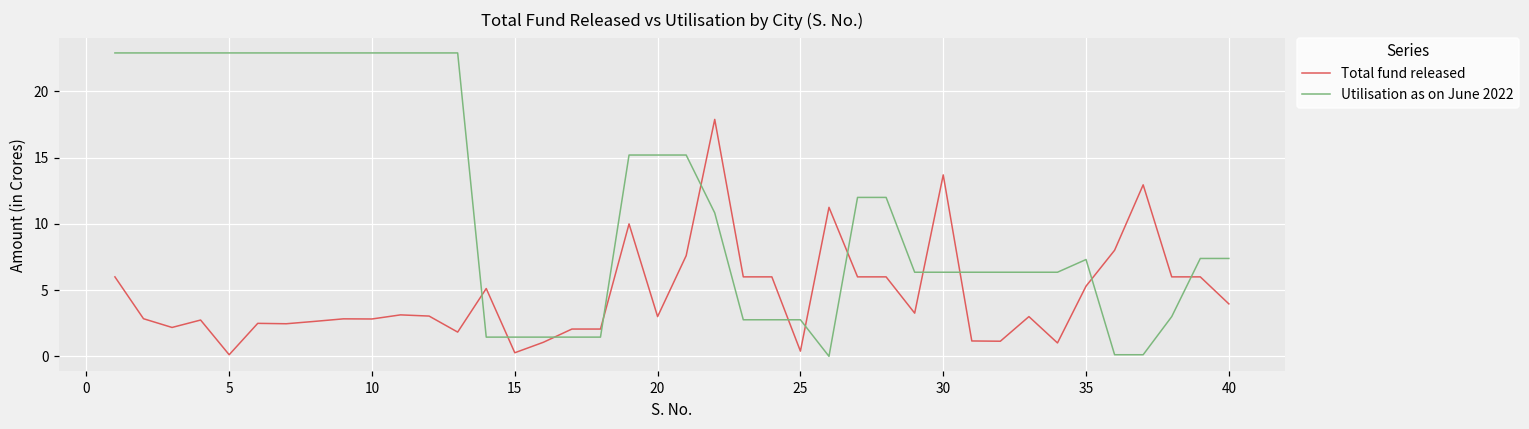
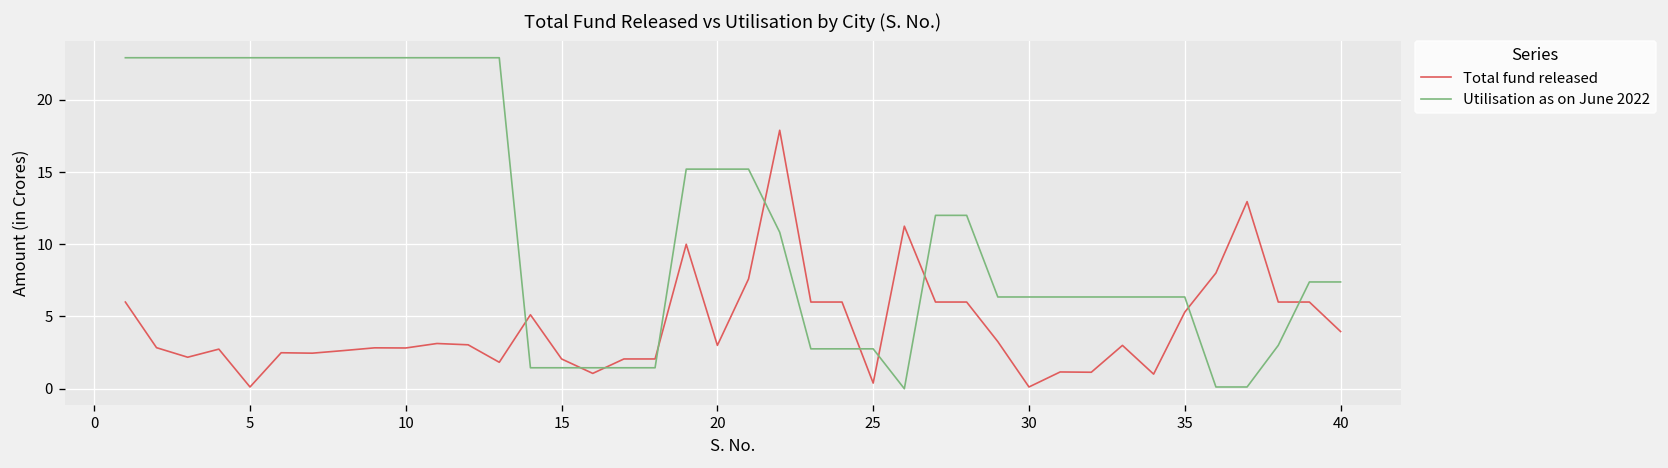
Total fund released, 15: 0.3 -> 2.1
Total fund released, 30: 13.7 -> 0.1
Utilisation as on June 2022, 35: 7.3 -> 6.4
